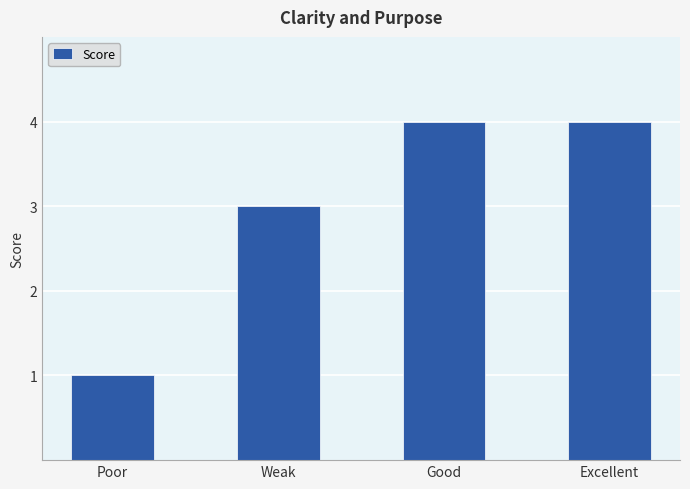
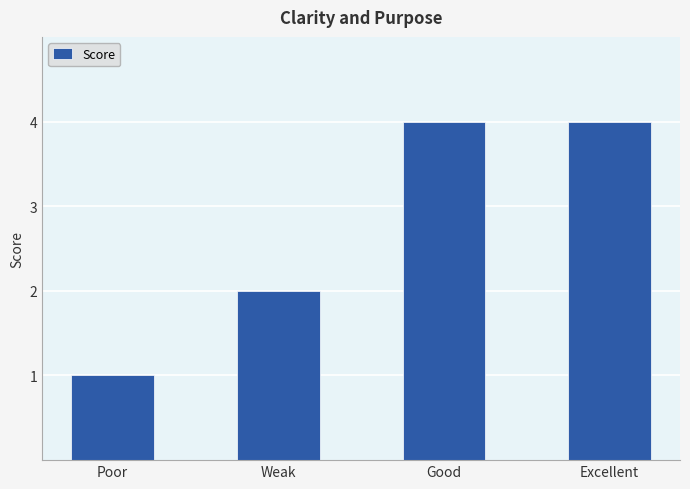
Weak: 3 -> 2
